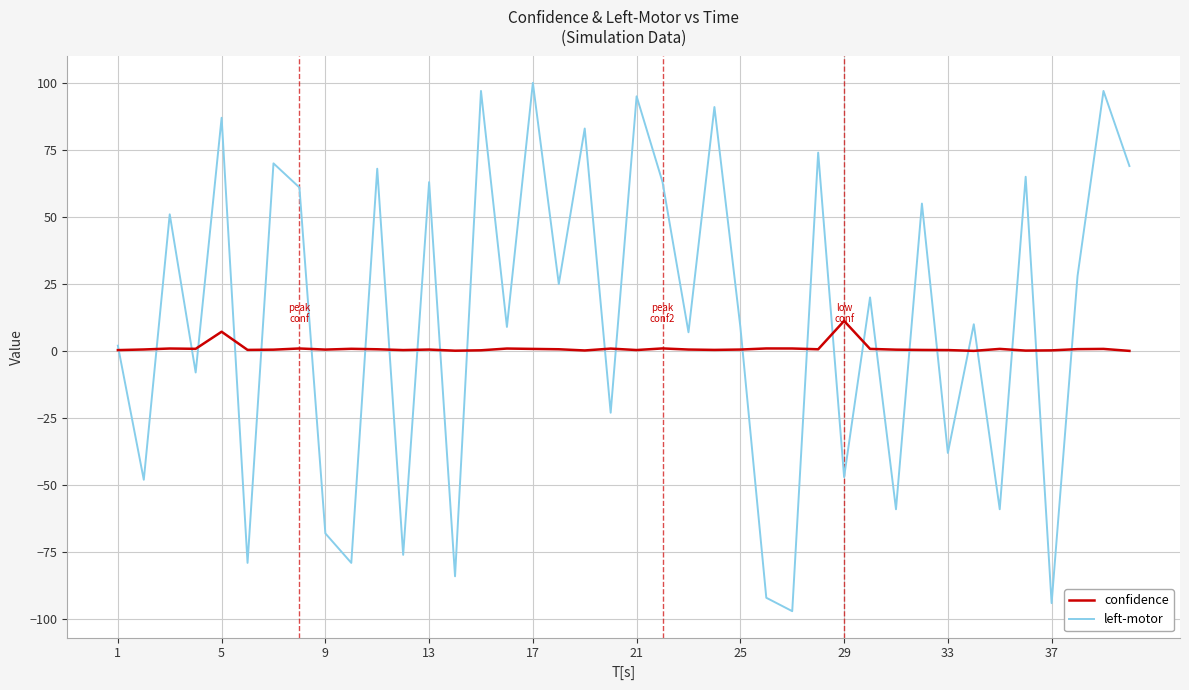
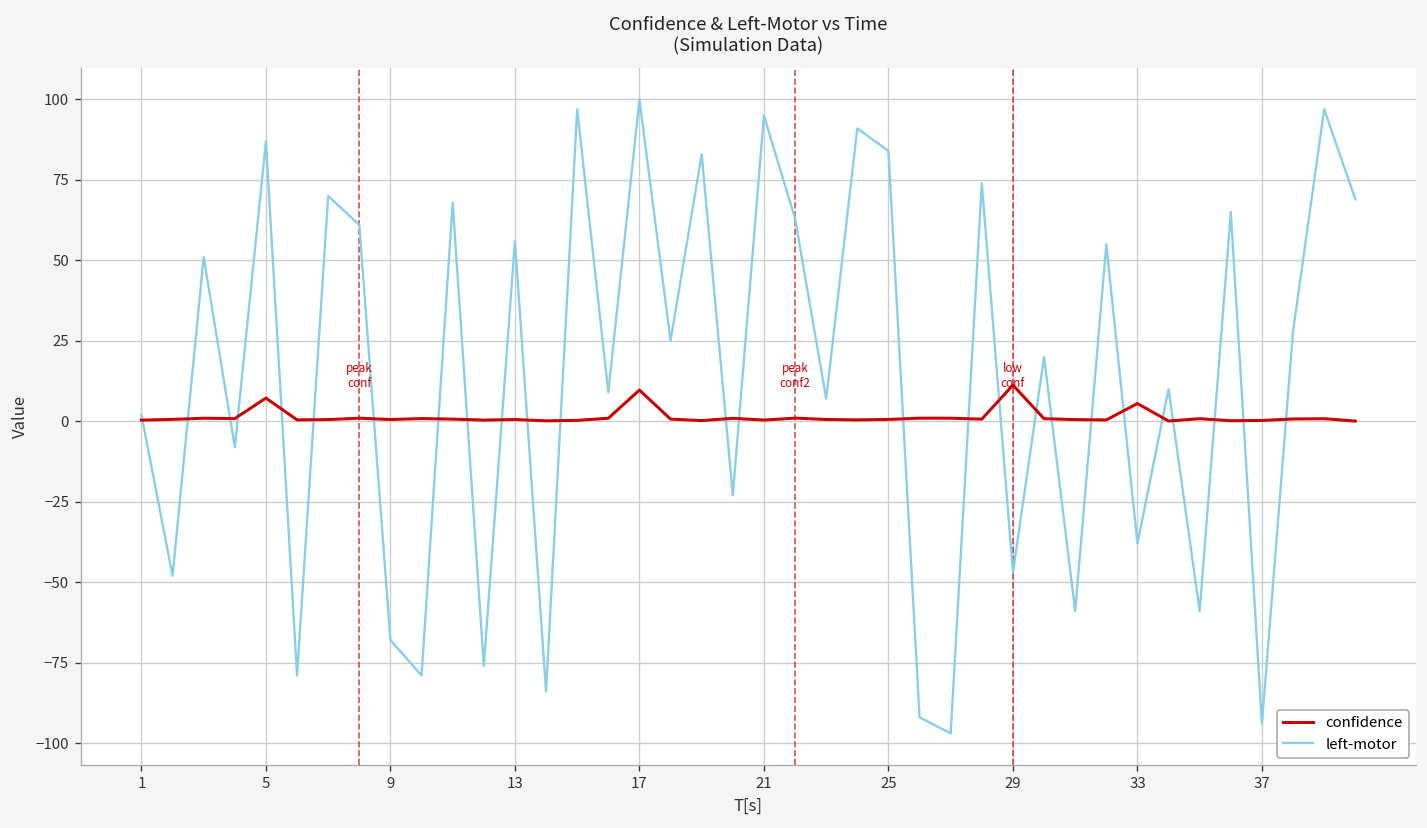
left-motor, 13: 63 -> 56
confidence, 17: 1 -> 10
left-motor, 25: 9 -> 84
confidence, 33: 0 -> 6
